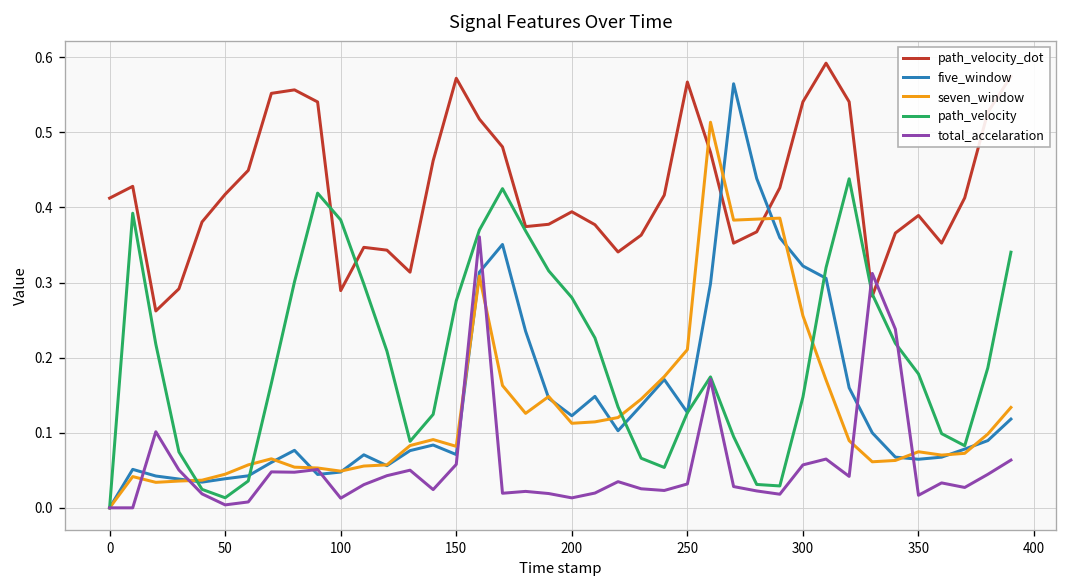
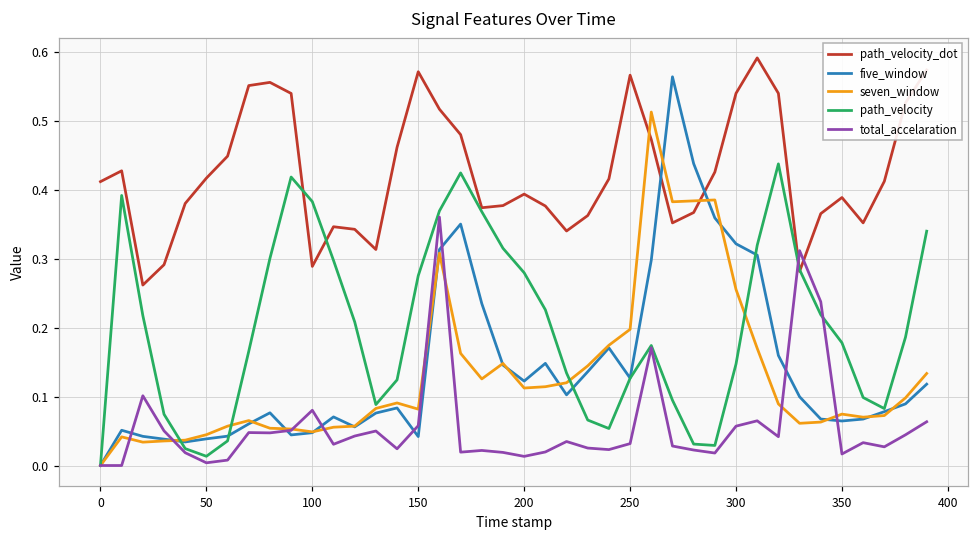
total_accelaration, 100: 0.01 -> 0.08
five_window, 150: 0.07 -> 0.04
seven_window, 250: 0.21 -> 0.20
